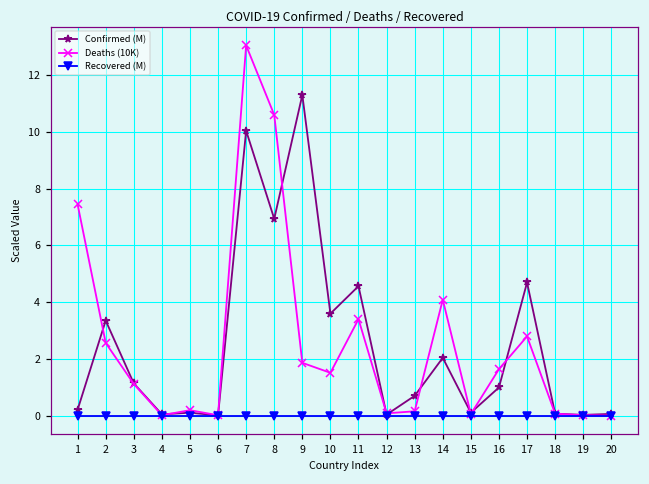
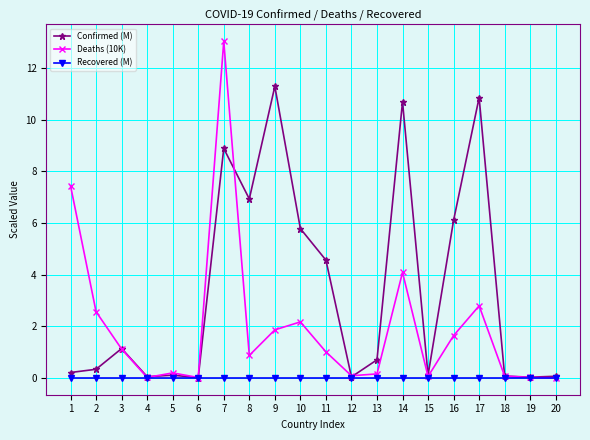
Confirmed (M), 2: 3.4 -> 0.3
Confirmed (M), 7: 10.0 -> 8.9
Deaths (10K), 8: 10.6 -> 0.9
Confirmed (M), 10: 3.6 -> 5.8
Deaths (10K), 10: 1.5 -> 2.2
Deaths (10K), 11: 3.4 -> 1.0
Confirmed (M), 14: 2.0 -> 10.7
Confirmed (M), 16: 1.0 -> 6.1
Confirmed (M), 17: 4.7 -> 10.9
